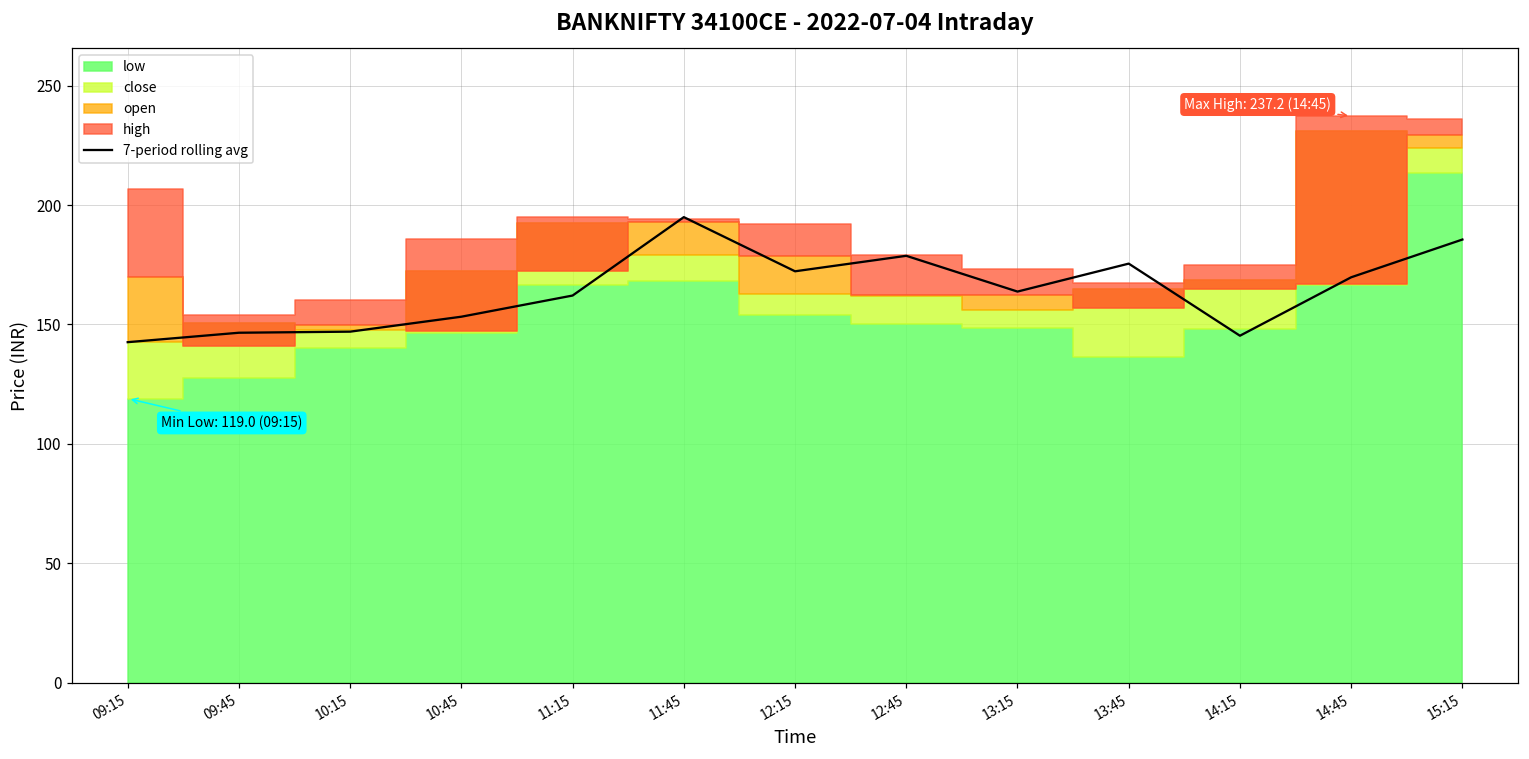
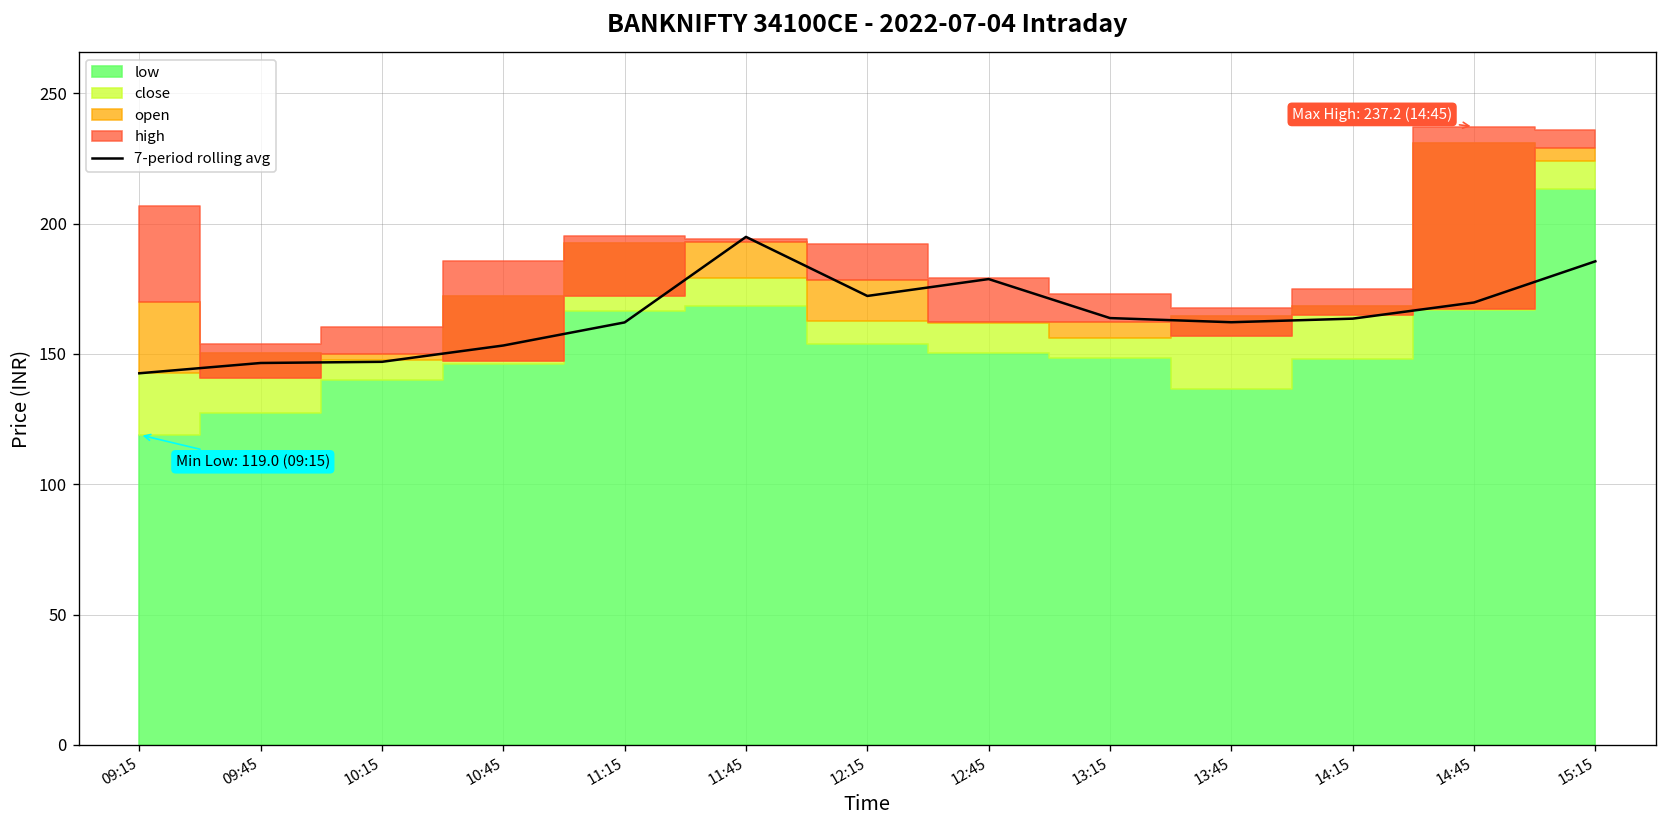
7-period rolling avg, 13:45: 175 -> 162
7-period rolling avg, 14:15: 145 -> 164
